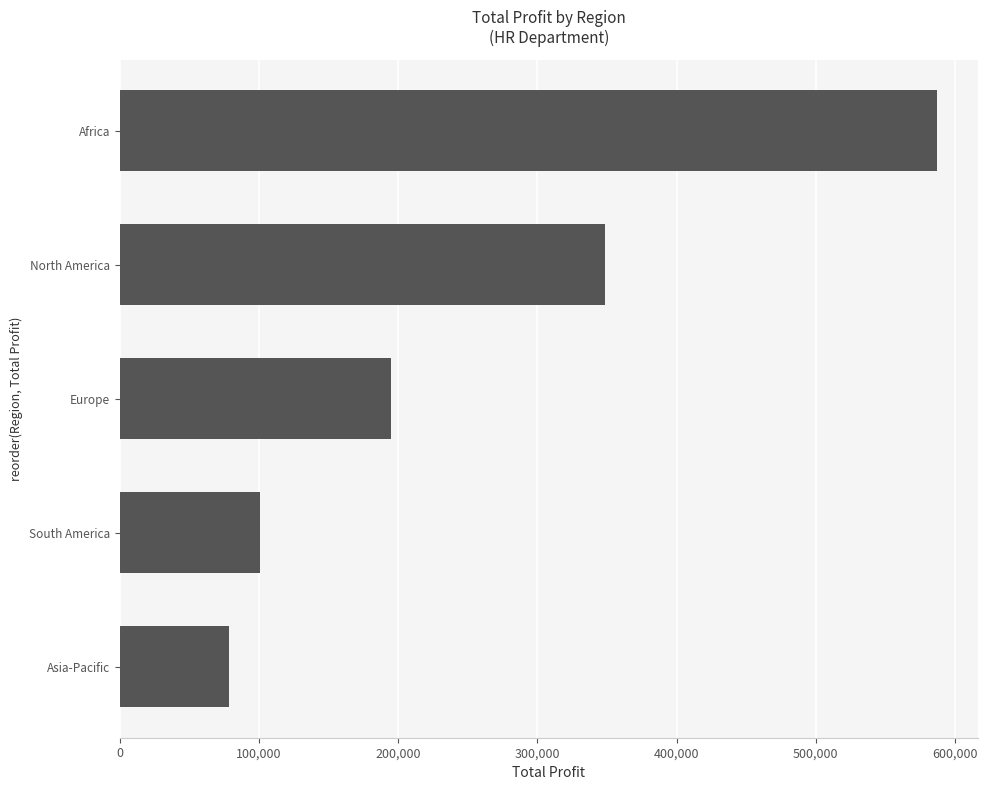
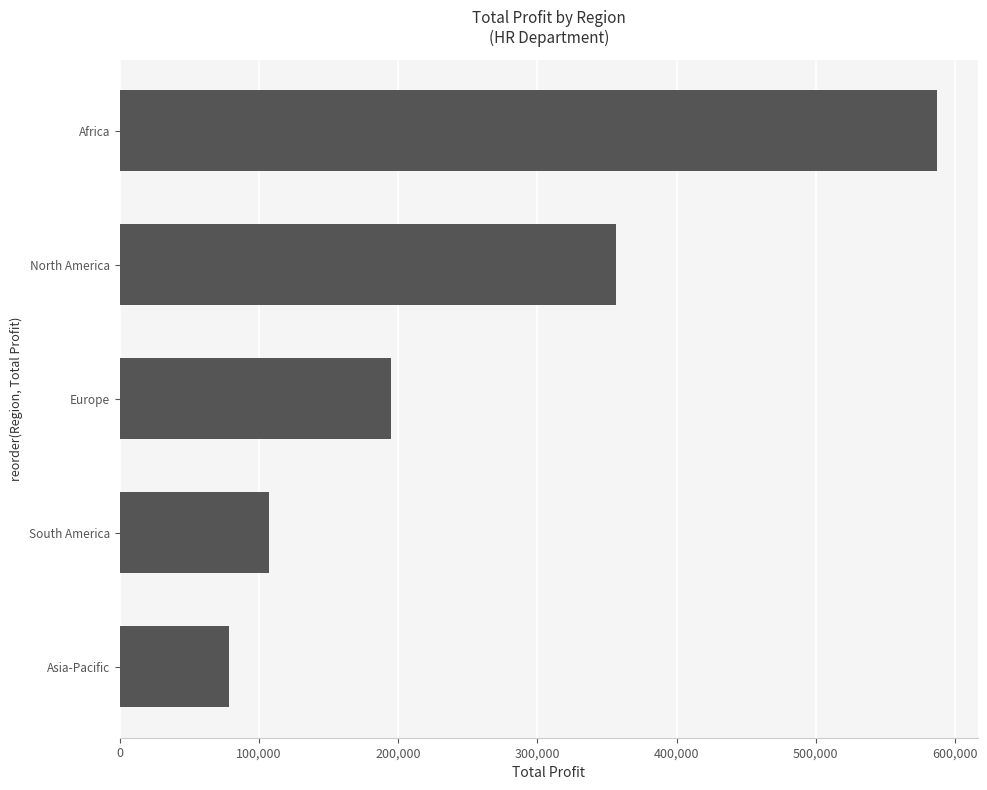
North America: 349,000 -> 356,000
South America: 101,000 -> 107,000
